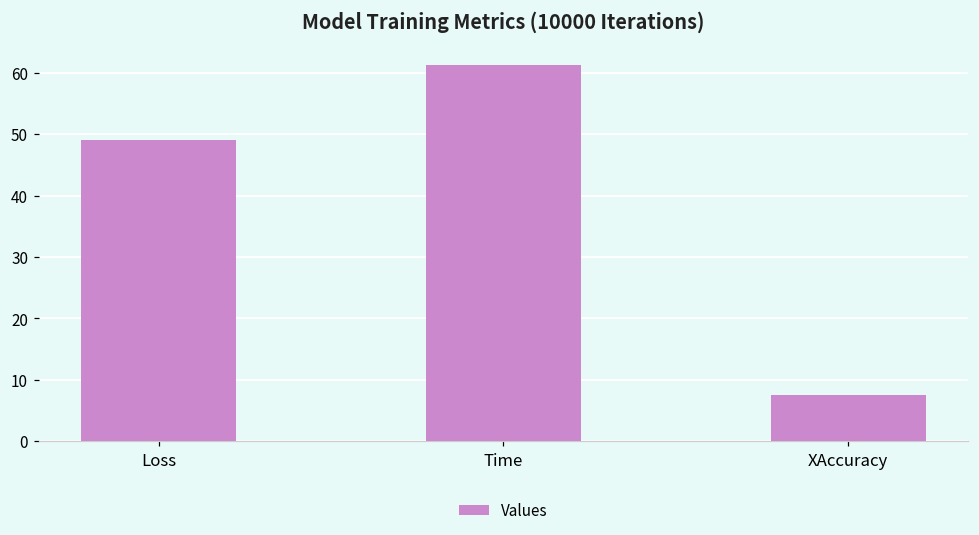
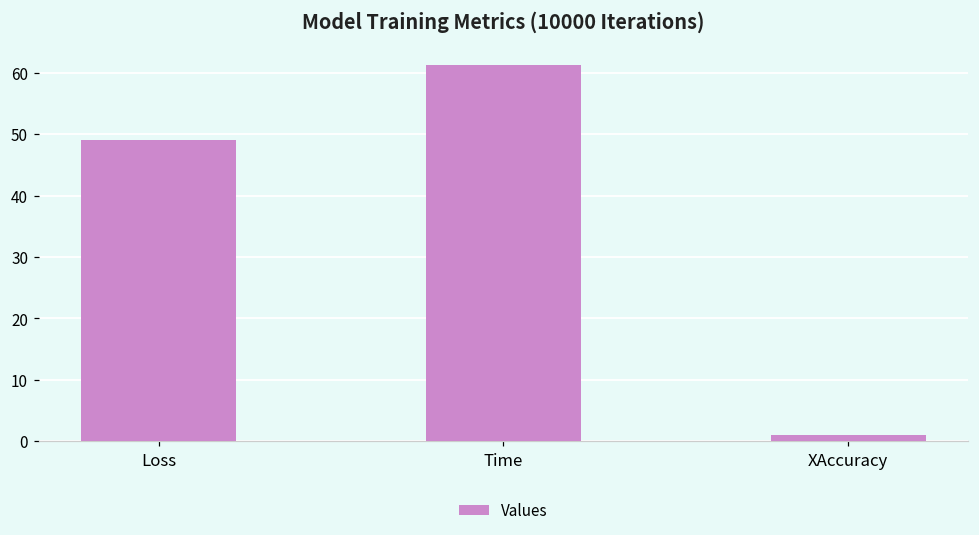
XAccuracy: 7 -> 1
